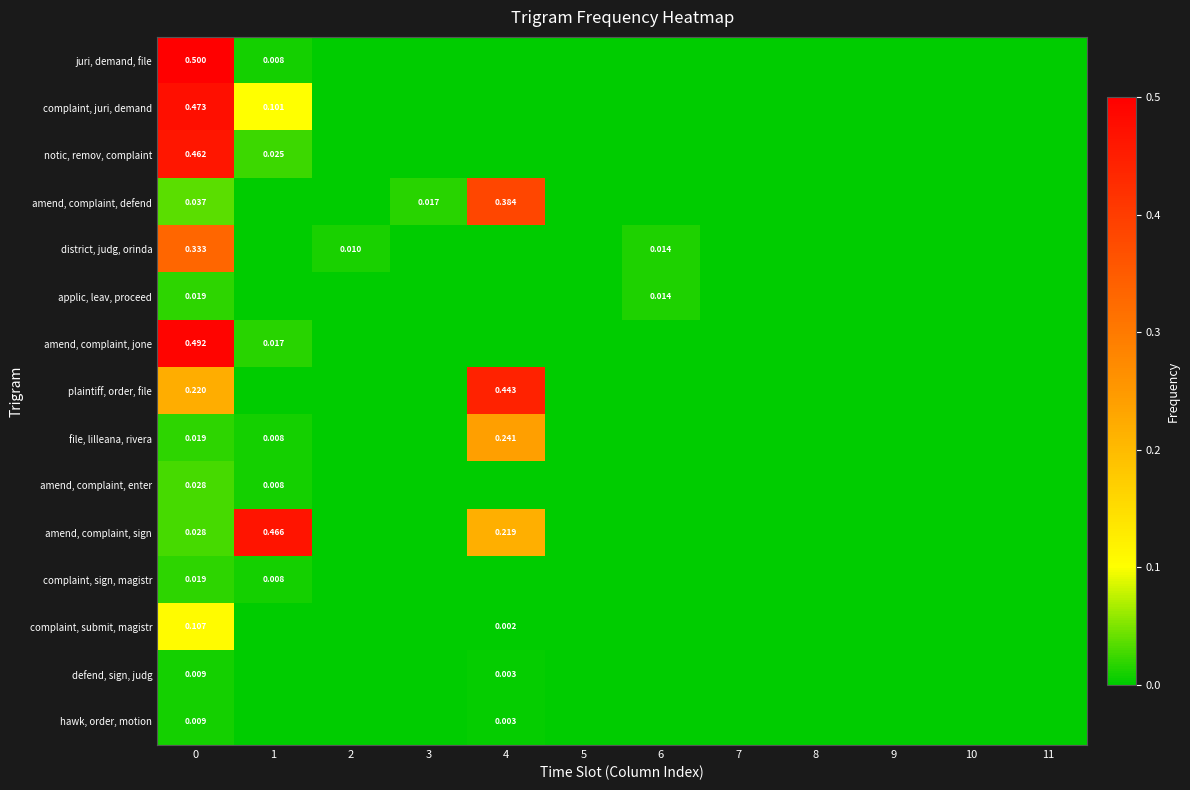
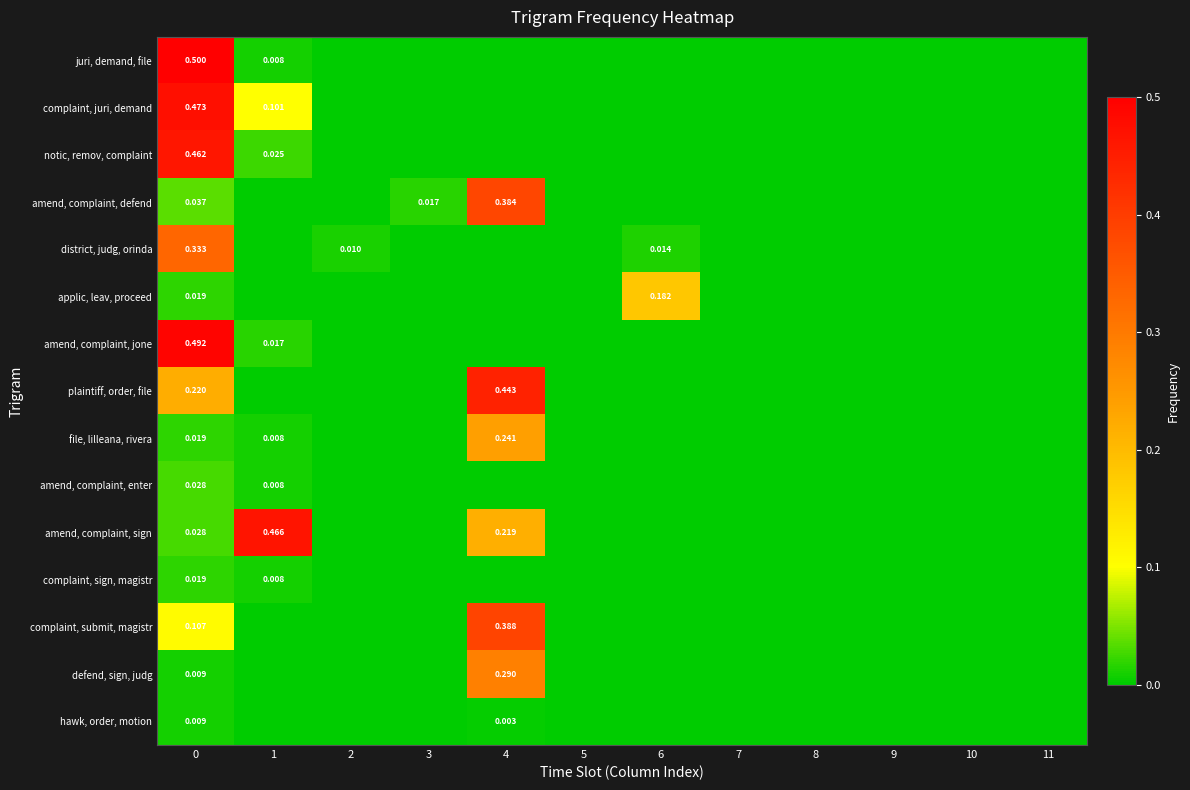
applic, leav, proceed, 6: 0.014 -> 0.182
complaint, submit, magistr, 4: 0.002 -> 0.388
defend, sign, judg, 4: 0.003 -> 0.290
